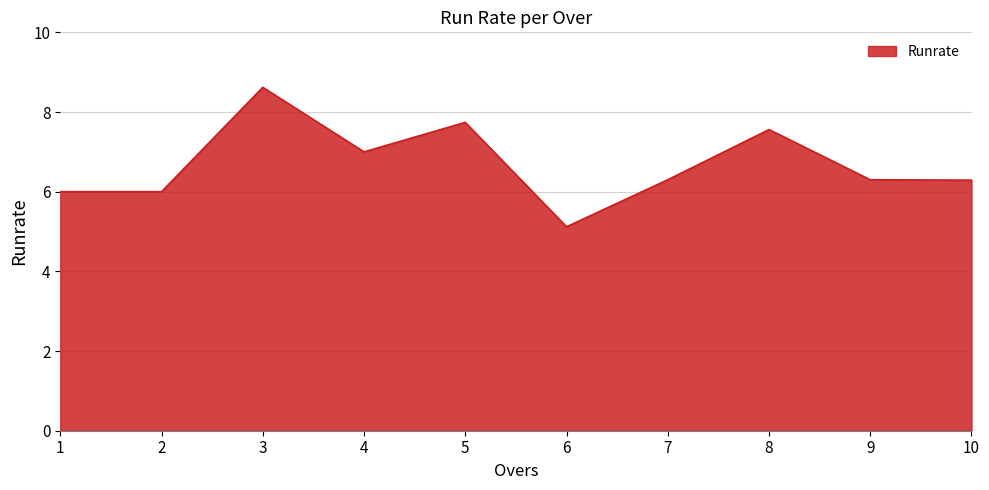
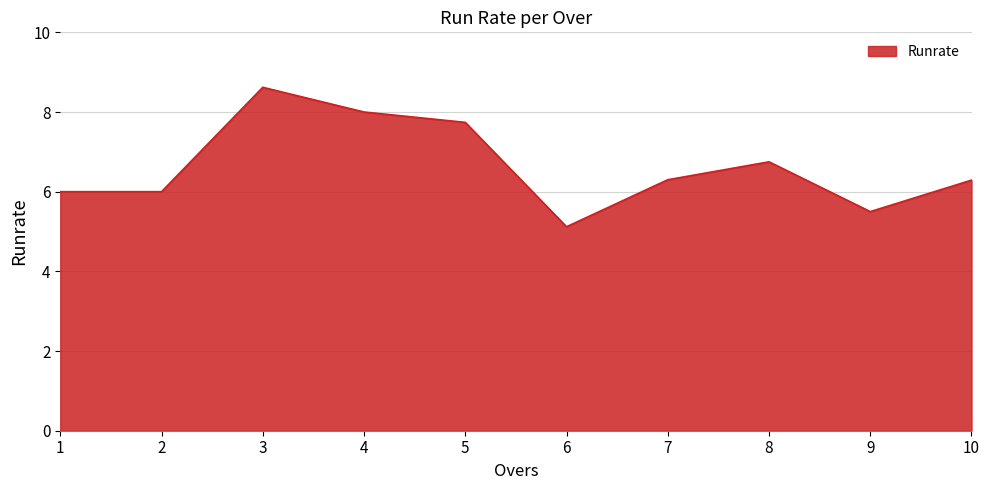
4: 7 -> 8
8: 7.6 -> 6.8
9: 6.3 -> 5.5
